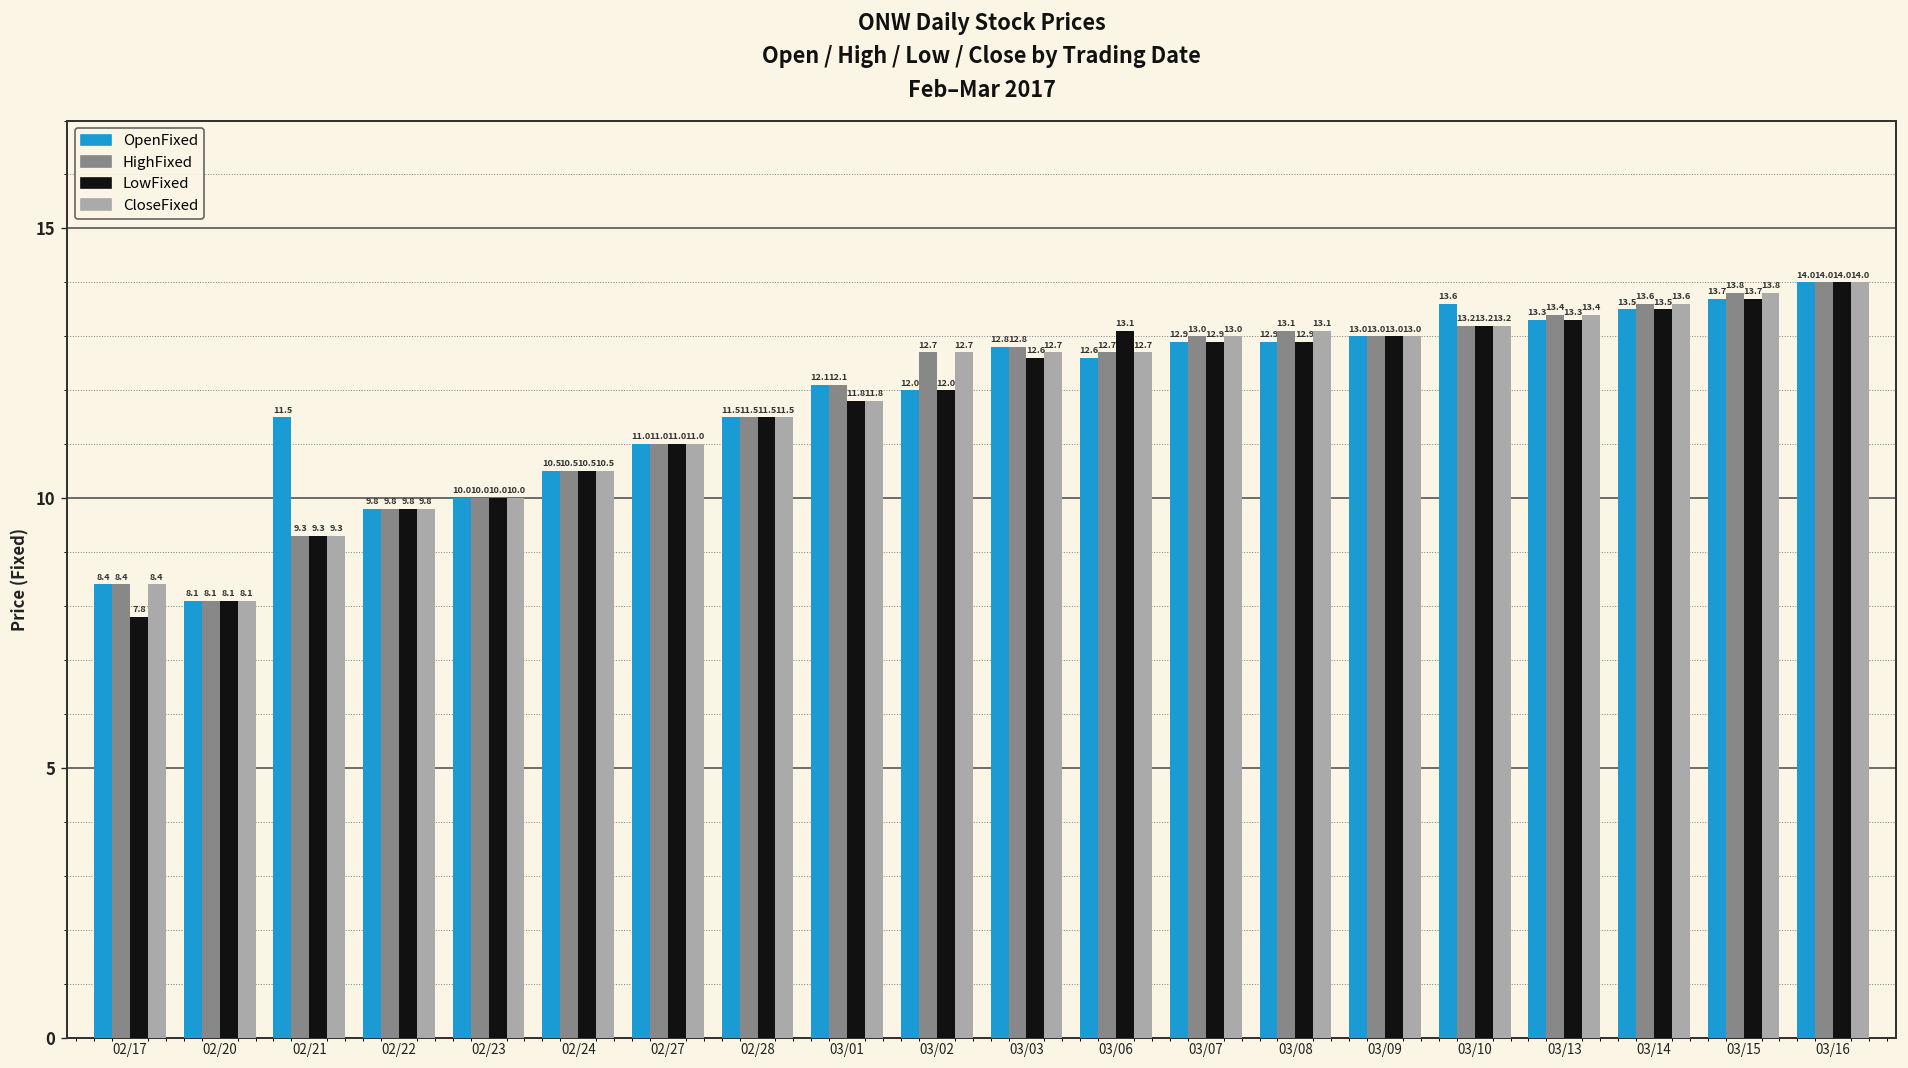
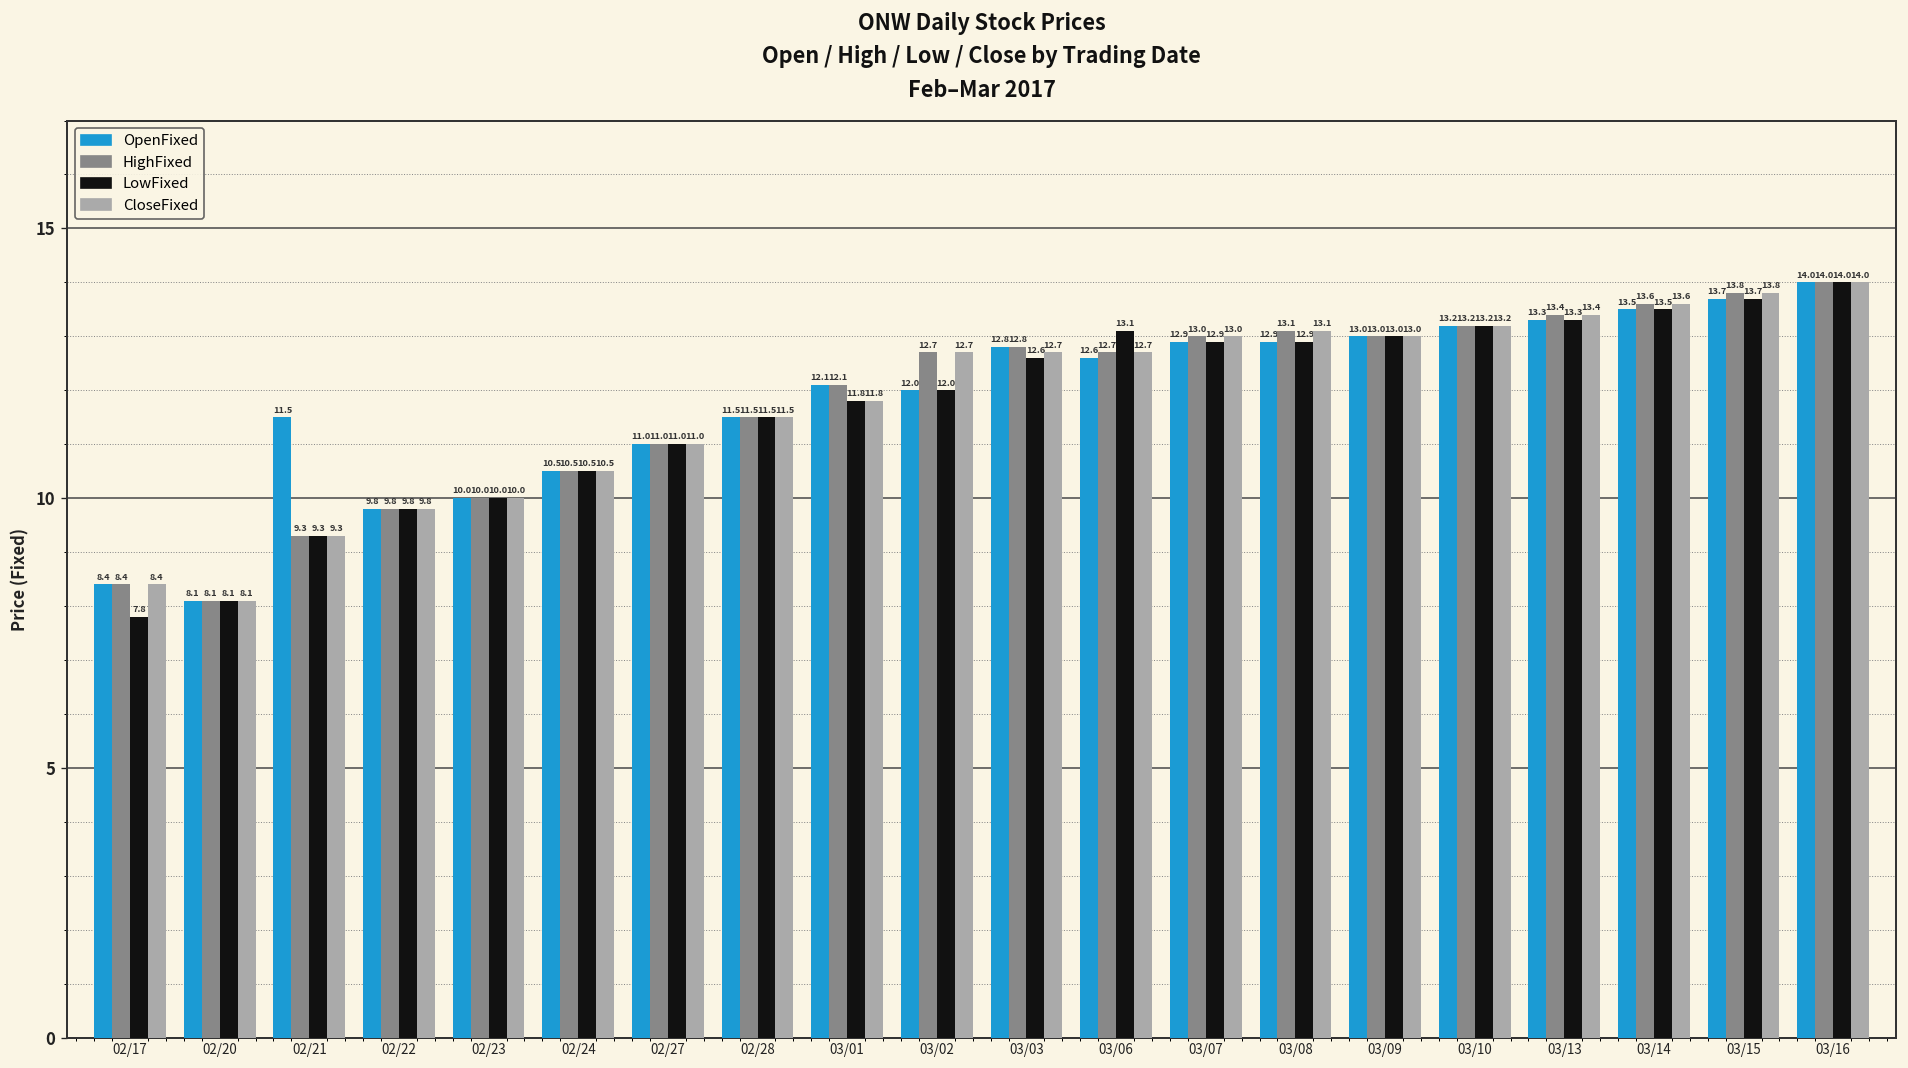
OpenFixed, 03/10: 13.6 -> 13.2
